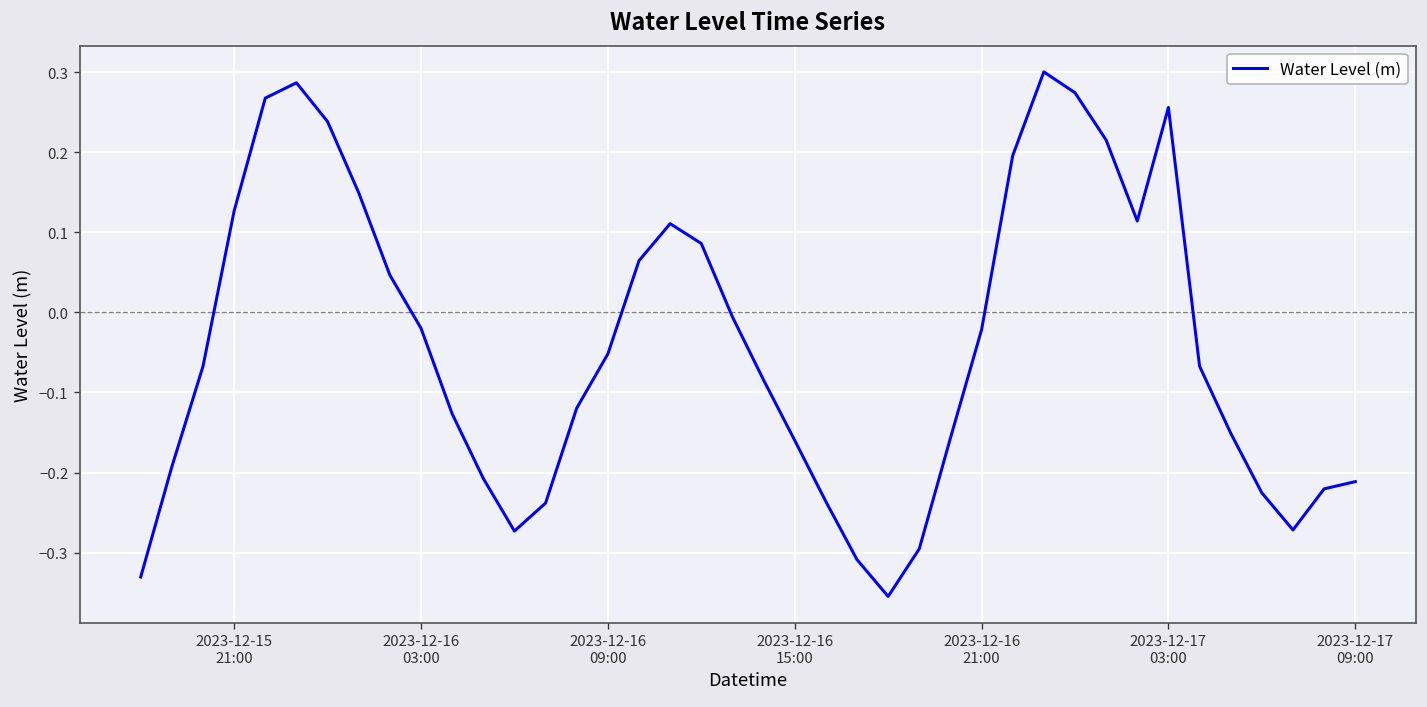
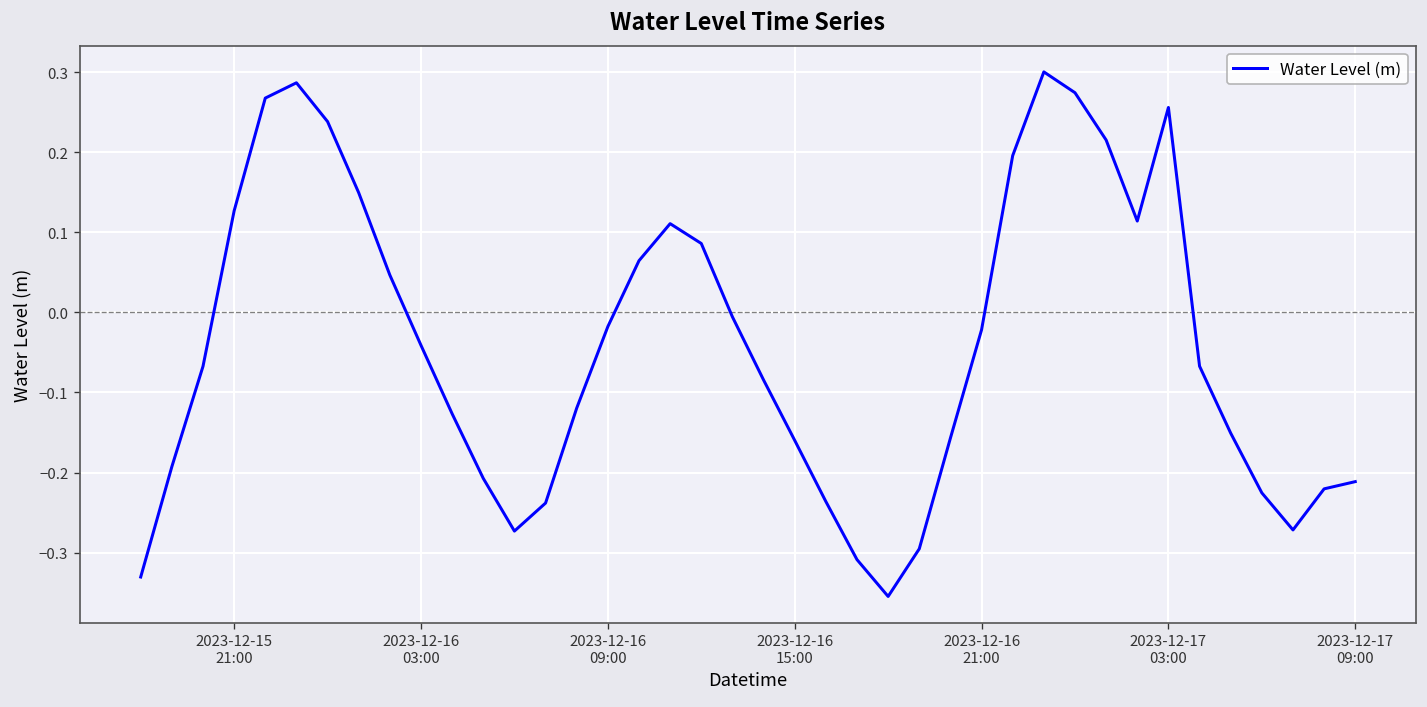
2023-12-16 03:00: -0.02 -> -0.04
2023-12-16 09:00: -0.05 -> -0.02
